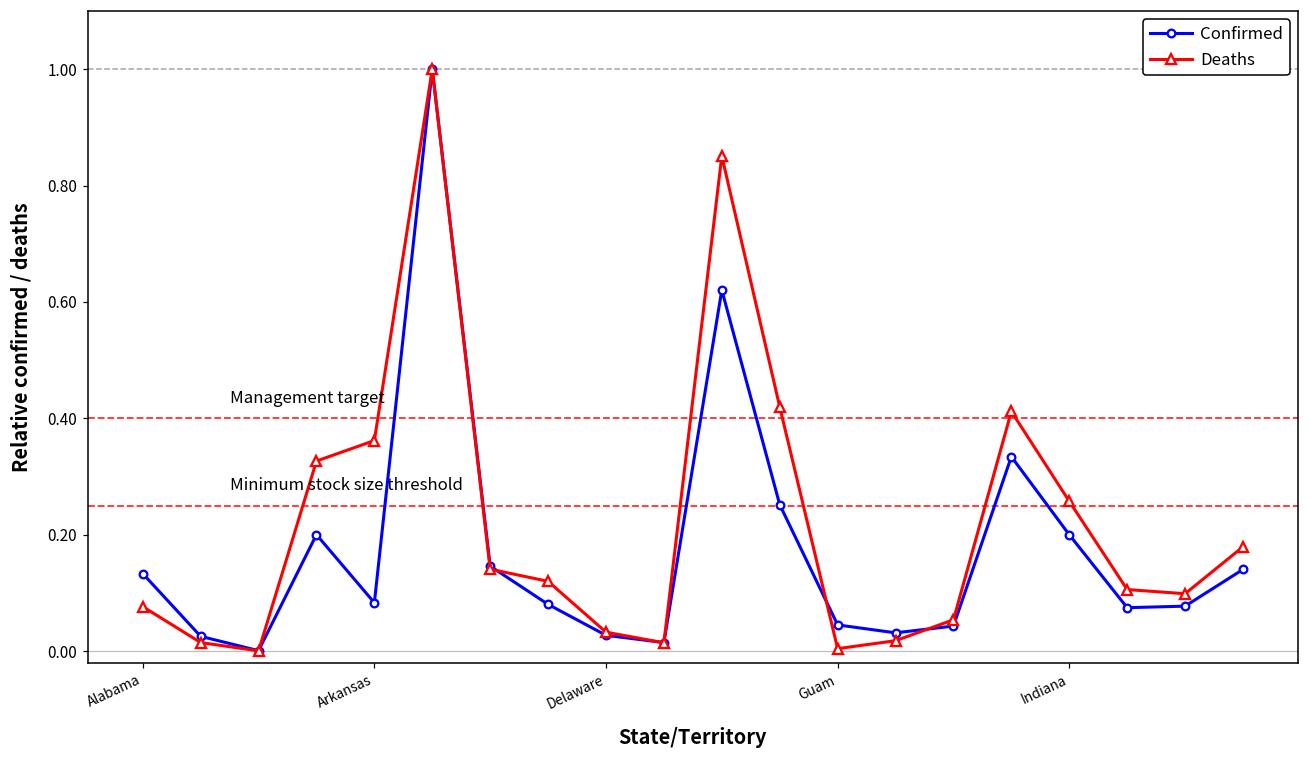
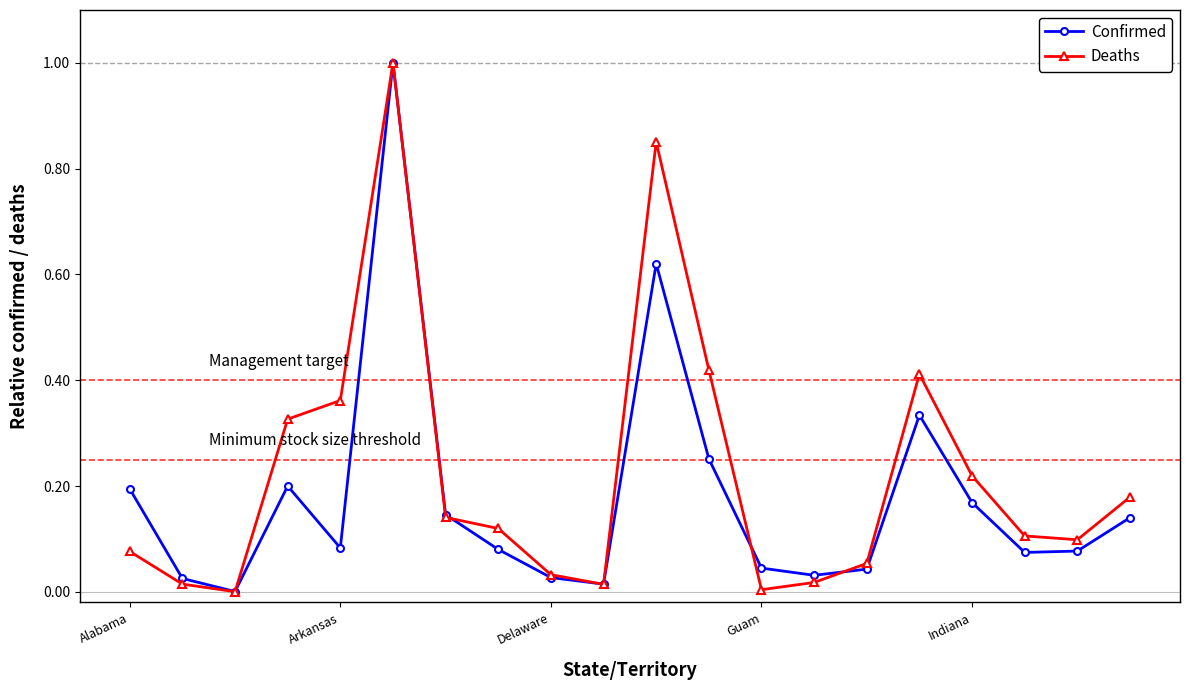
Confirmed, Alabama: 0.13 -> 0.19
Confirmed, Indiana: 0.20 -> 0.17
Deaths, Indiana: 0.26 -> 0.22
